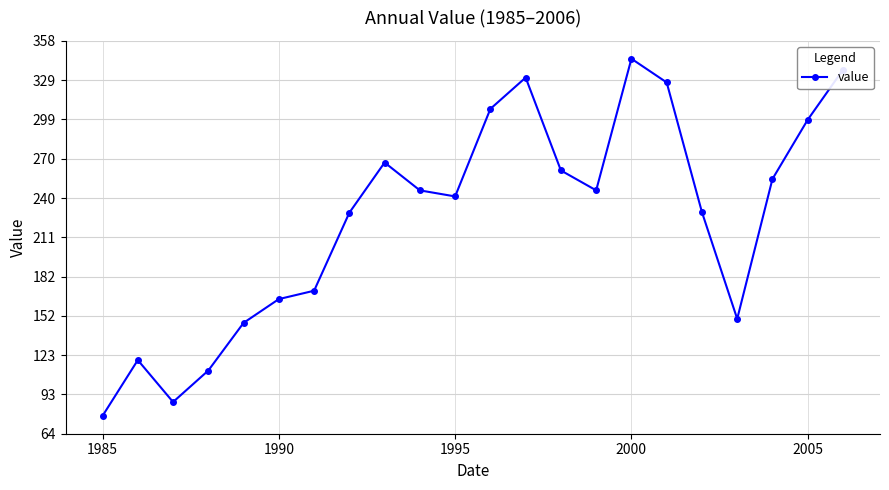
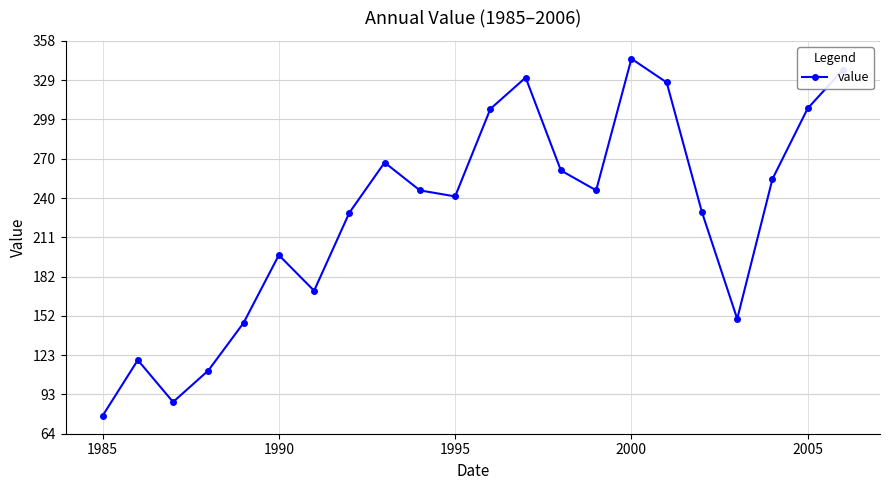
1990: 165 -> 198
2005: 299 -> 307
